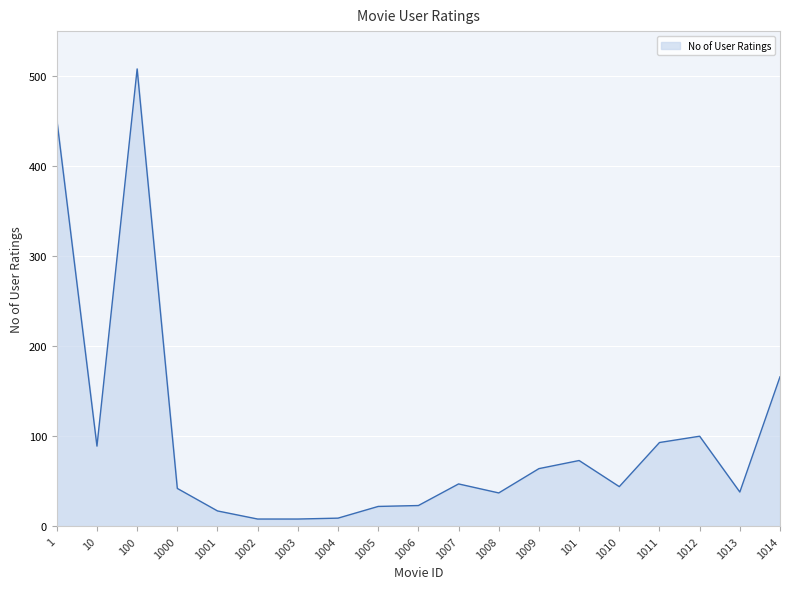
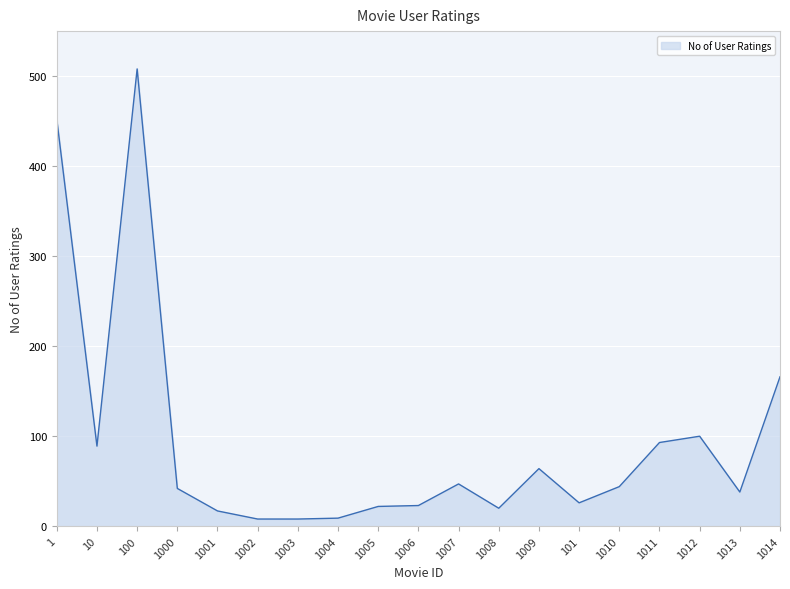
1008: 40 -> 20
101: 70 -> 30
